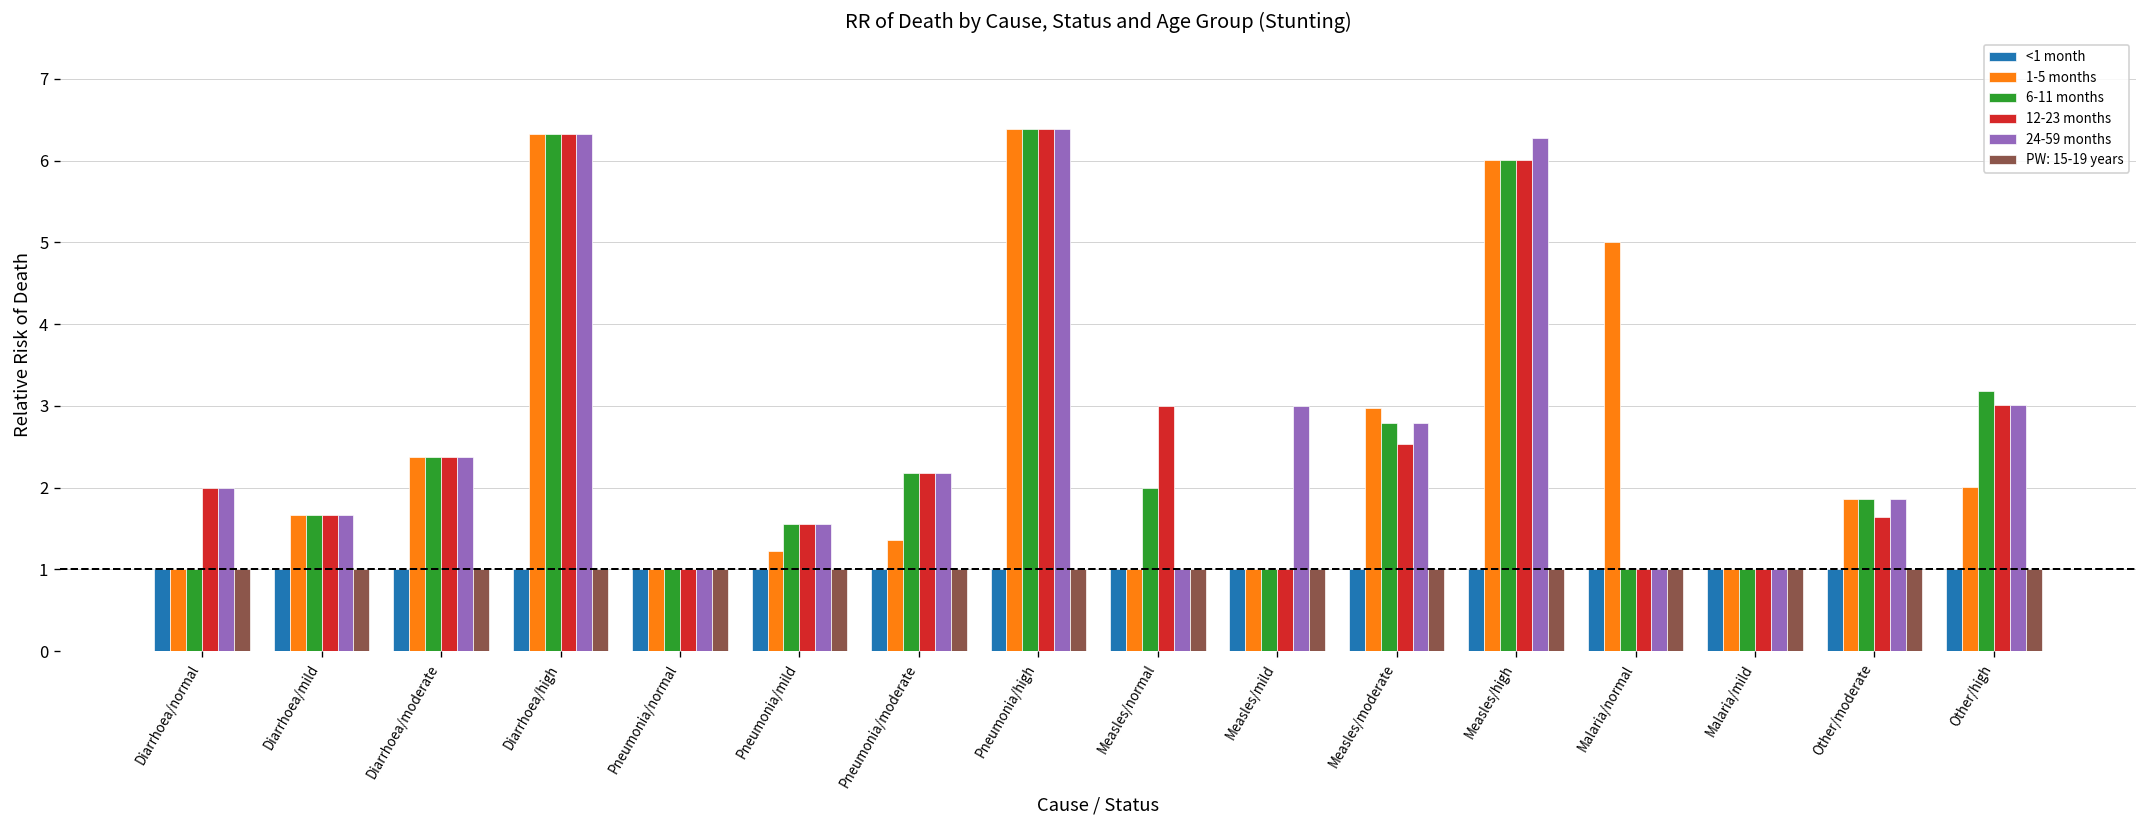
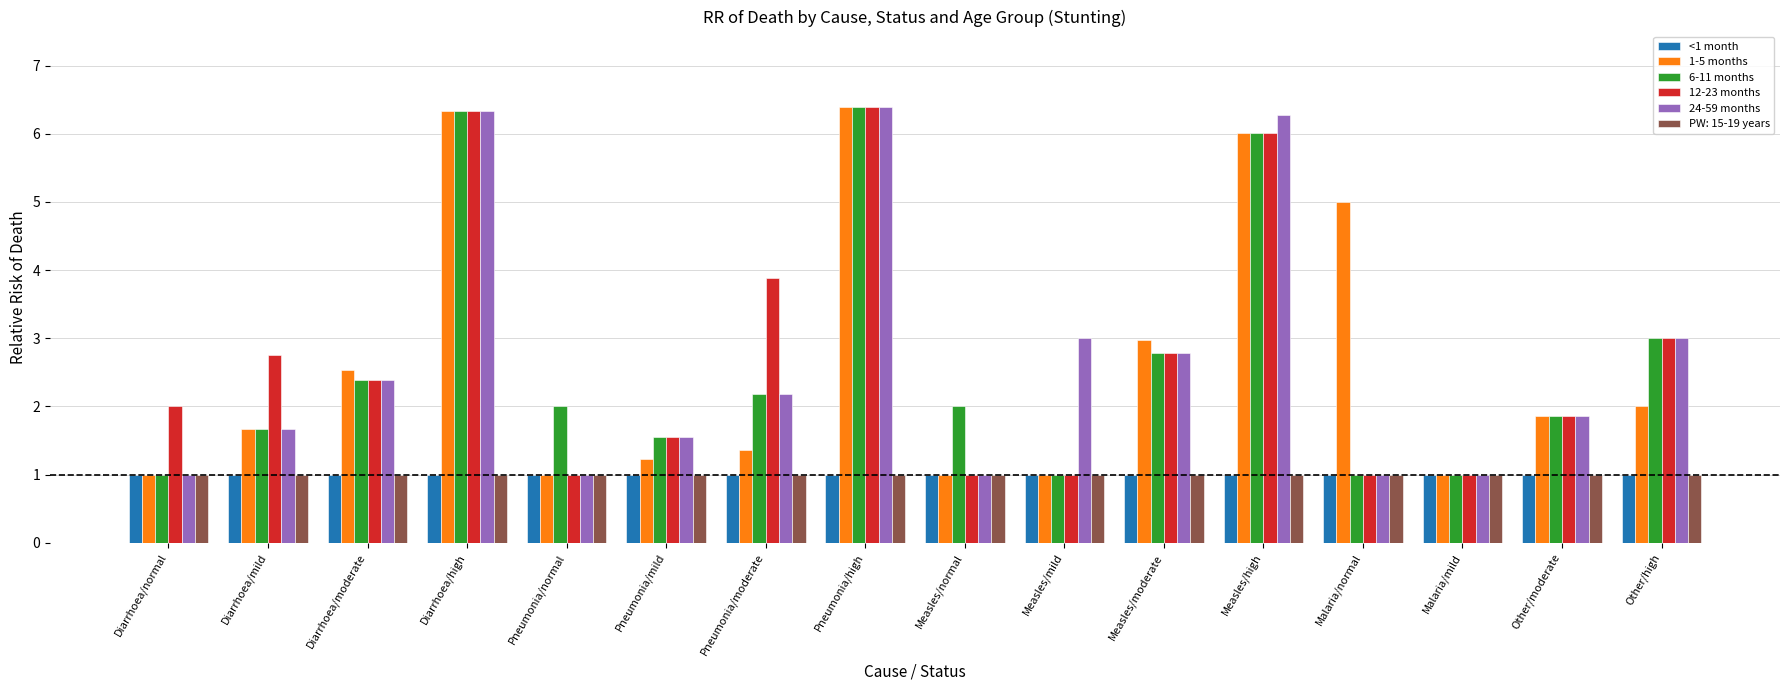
24-59 months, Diarrhoea/normal: 2 -> 1
12-23 months, Diarrhoea/mild: 1.7 -> 2.8
1-5 months, Diarrhoea/moderate: 2.4 -> 2.5
6-11 months, Pneumonia/normal: 1 -> 2
12-23 months, Pneumonia/moderate: 2.2 -> 3.9
12-23 months, Measles/normal: 3 -> 1
12-23 months, Measles/moderate: 2.5 -> 2.8
12-23 months, Other/moderate: 1.6 -> 1.9
6-11 months, Other/high: 3.2 -> 3.0
